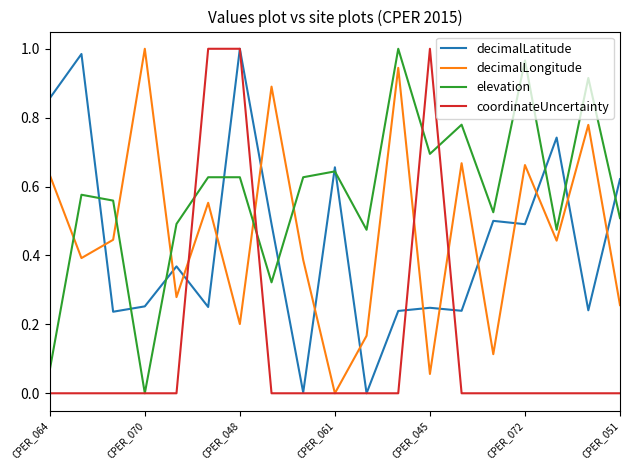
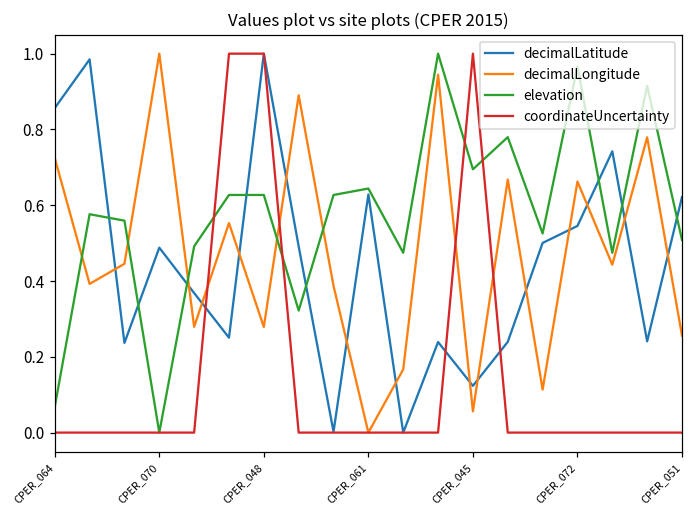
decimalLongitude, CPER_064: 0.63 -> 0.72
decimalLatitude, CPER_070: 0.25 -> 0.49
decimalLongitude, CPER_048: 0.20 -> 0.28
decimalLatitude, CPER_061: 0.66 -> 0.63
decimalLatitude, CPER_045: 0.25 -> 0.12
decimalLatitude, CPER_072: 0.49 -> 0.55
